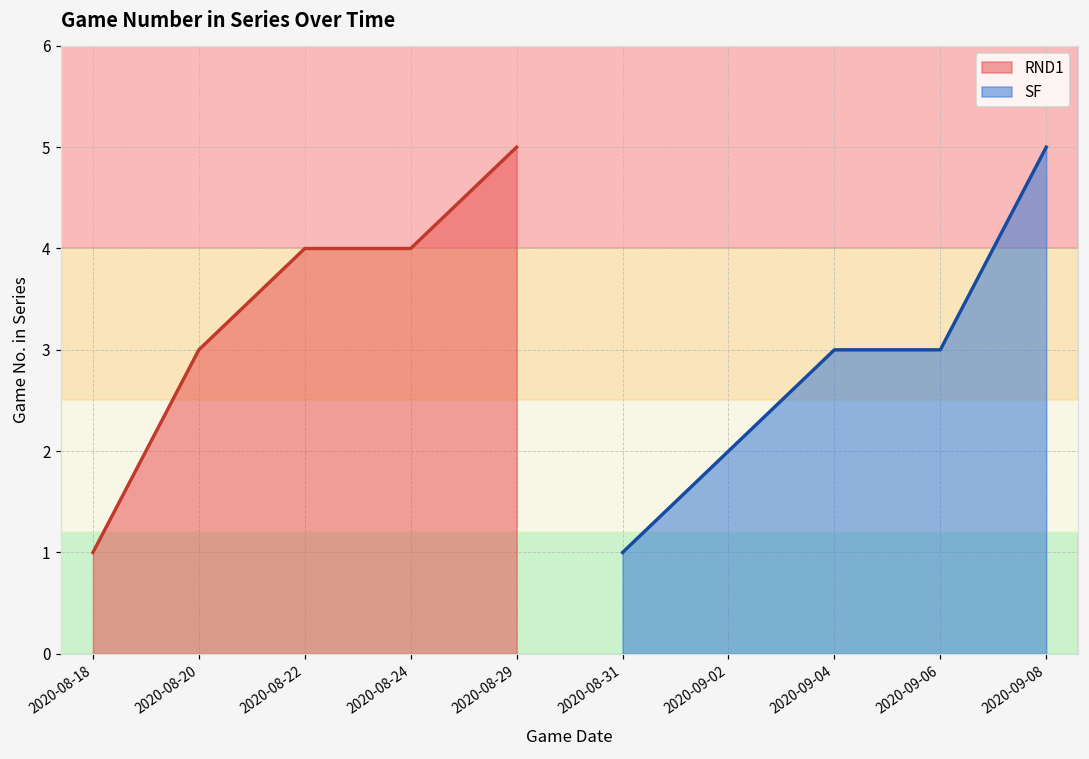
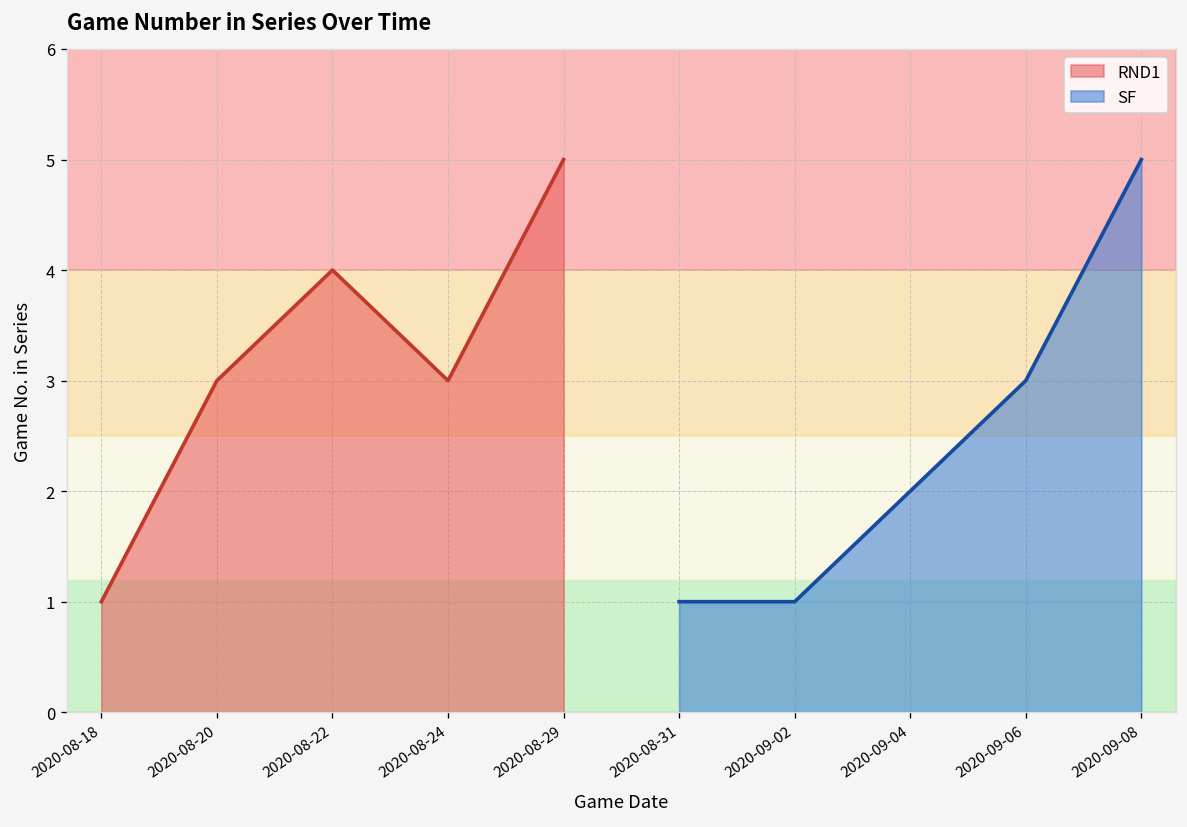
RND1, 2020-08-24: 4 -> 3
SF, 2020-09-02: 2 -> 1
SF, 2020-09-04: 3 -> 2
